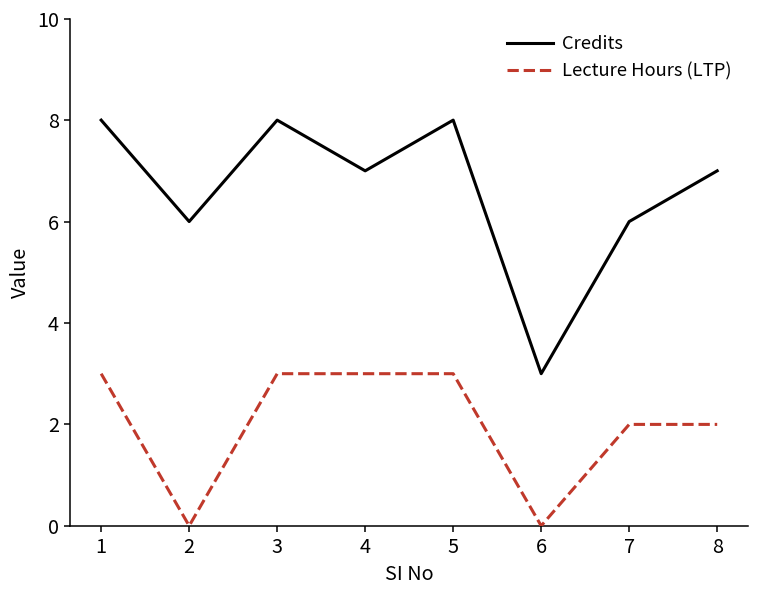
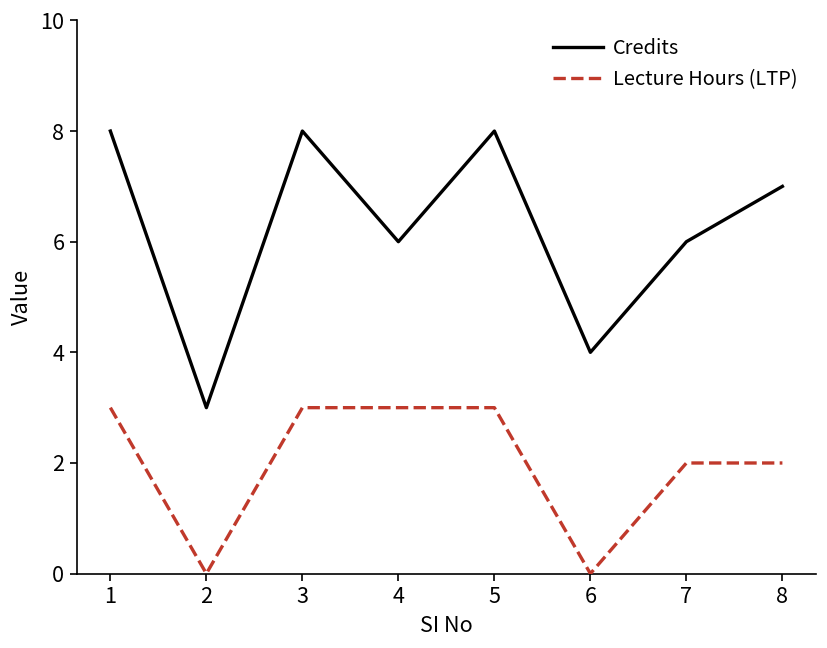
Credits, 2: 6 -> 3
Credits, 4: 7 -> 6
Credits, 6: 3 -> 4
